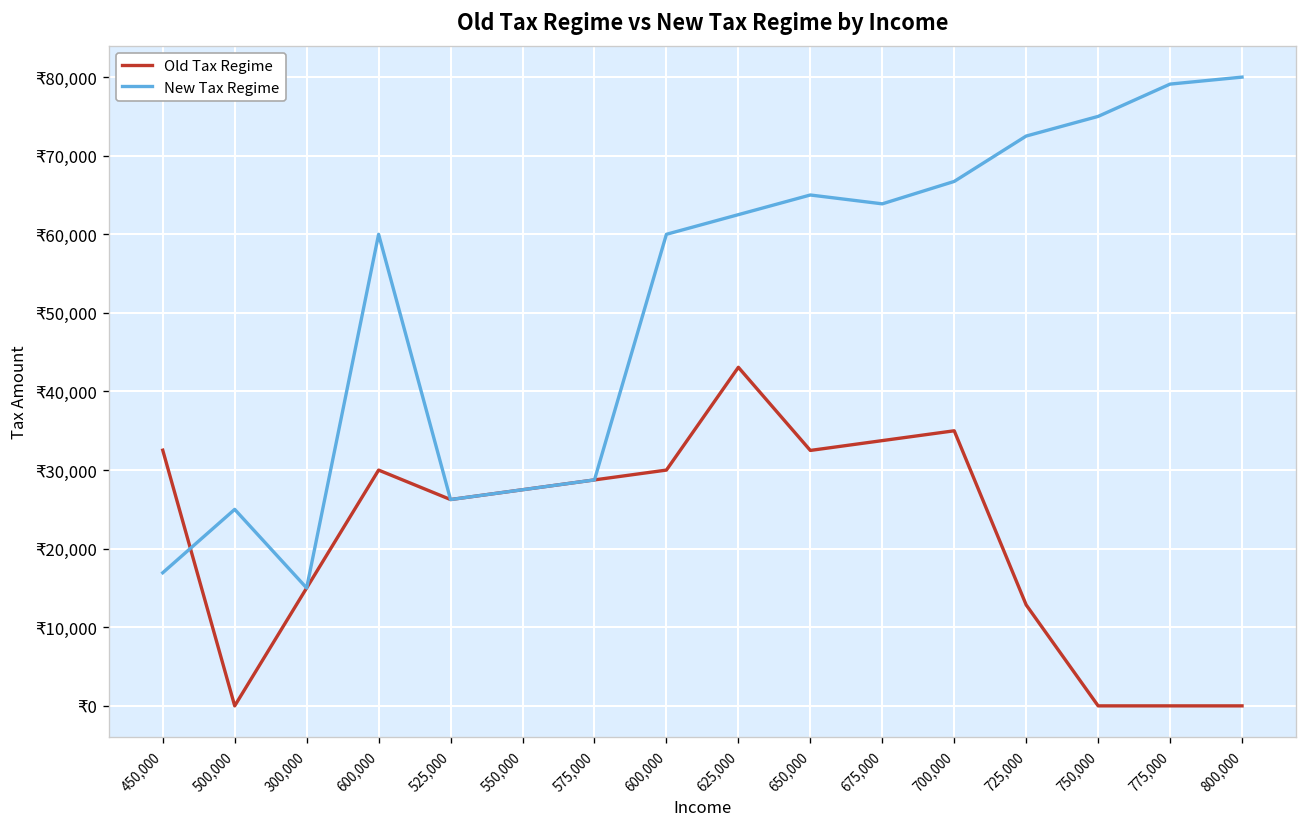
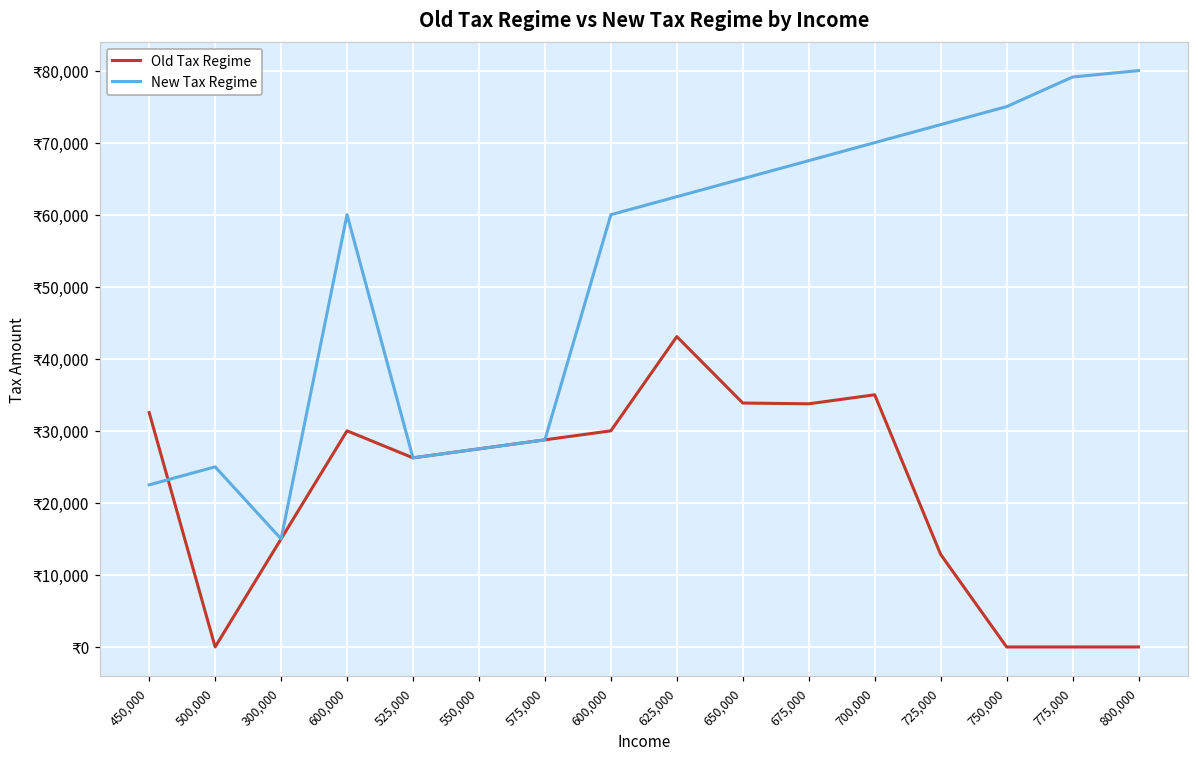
New Tax Regime, 450,000: ₹17,000 -> ₹23,000
Old Tax Regime, 650,000: ₹33,000 -> ₹34,000
New Tax Regime, 675,000: ₹64,000 -> ₹68,000
New Tax Regime, 700,000: ₹67,000 -> ₹70,000
